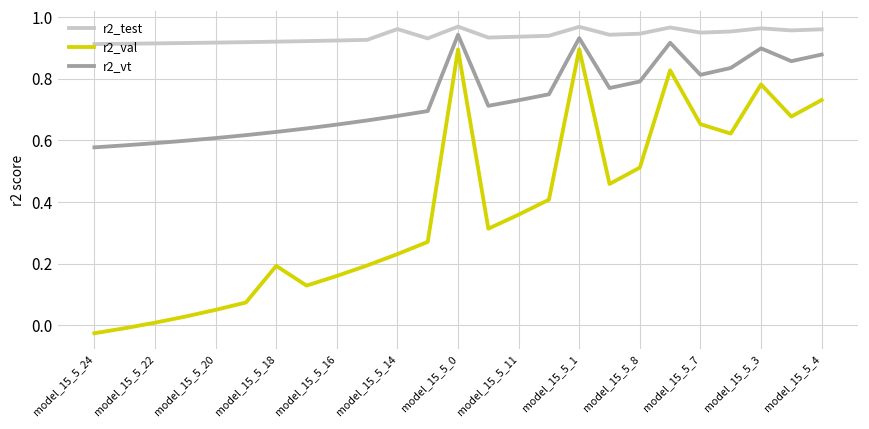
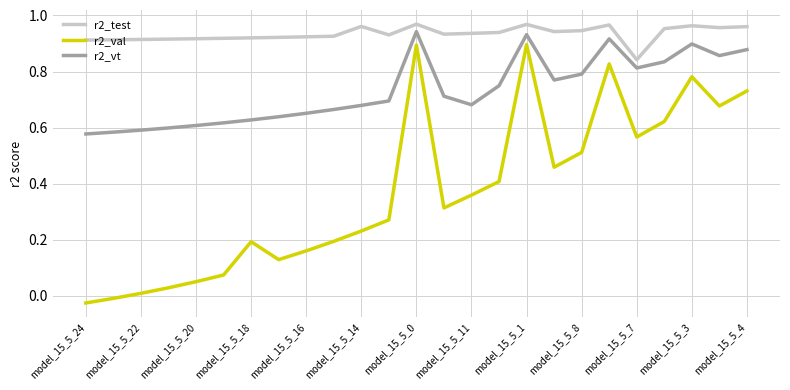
r2_vt, model_15_5_11: 0.73 -> 0.68
r2_test, model_15_5_7: 0.95 -> 0.84
r2_val, model_15_5_7: 0.65 -> 0.57
